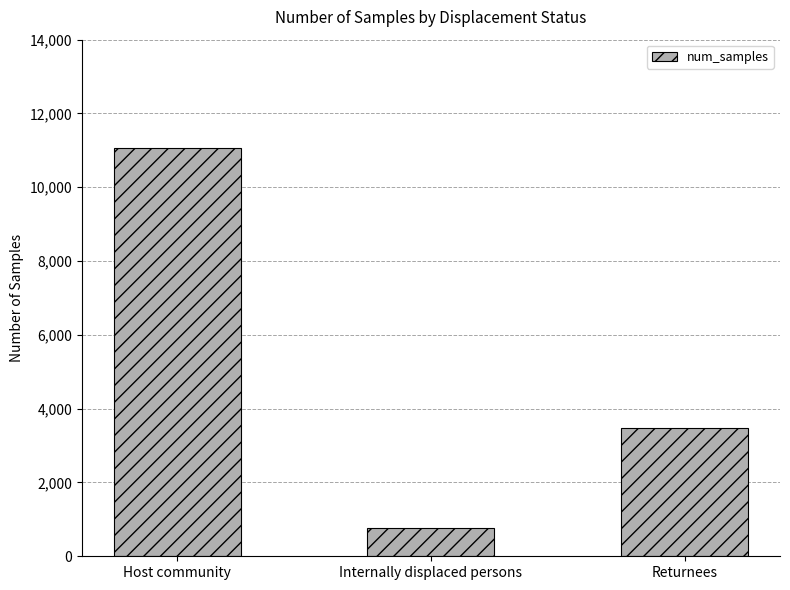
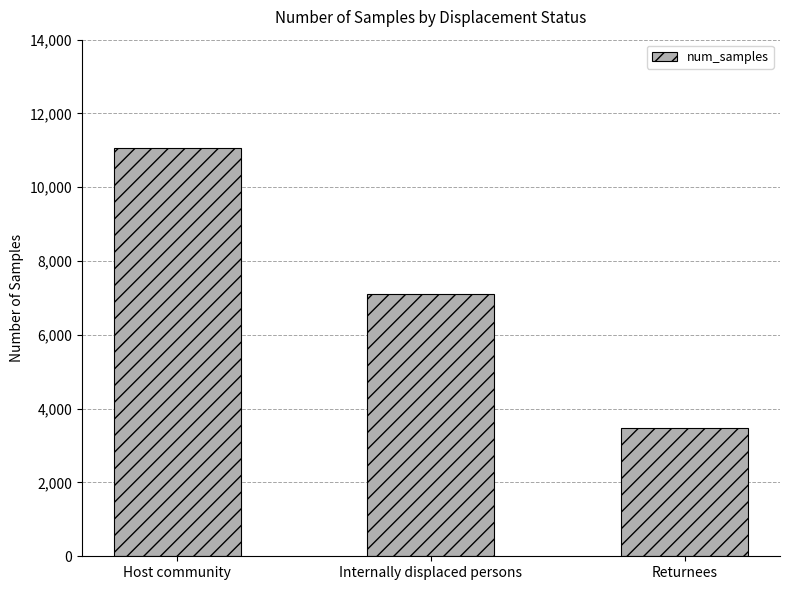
Internally displaced persons: 800 -> 7,100
